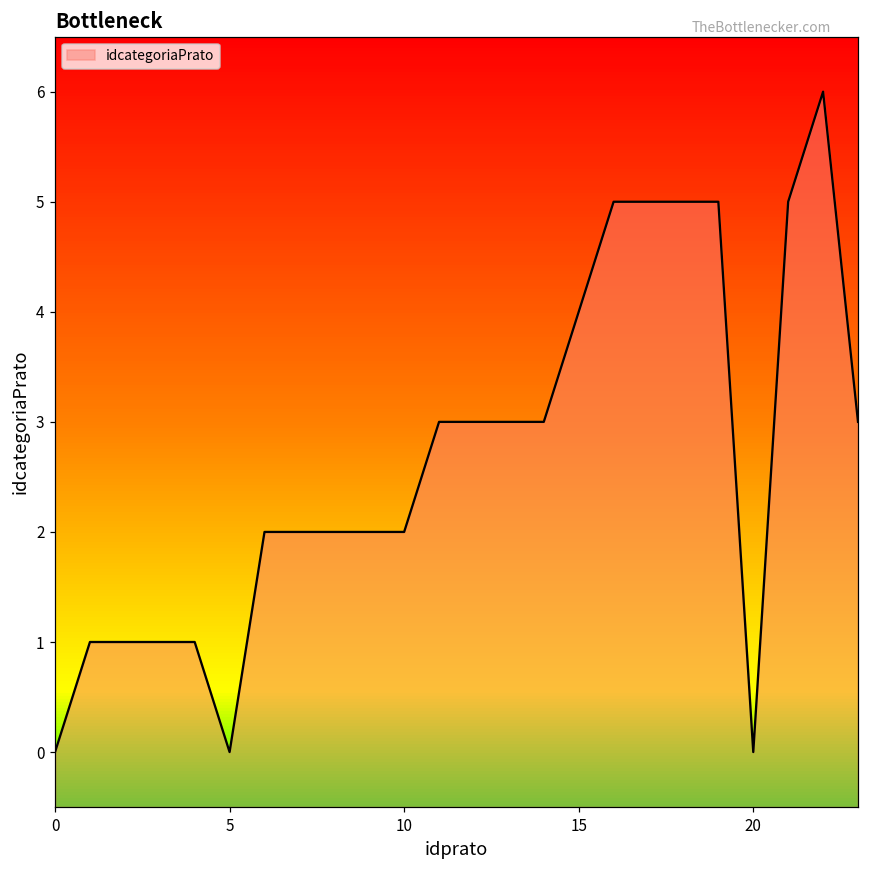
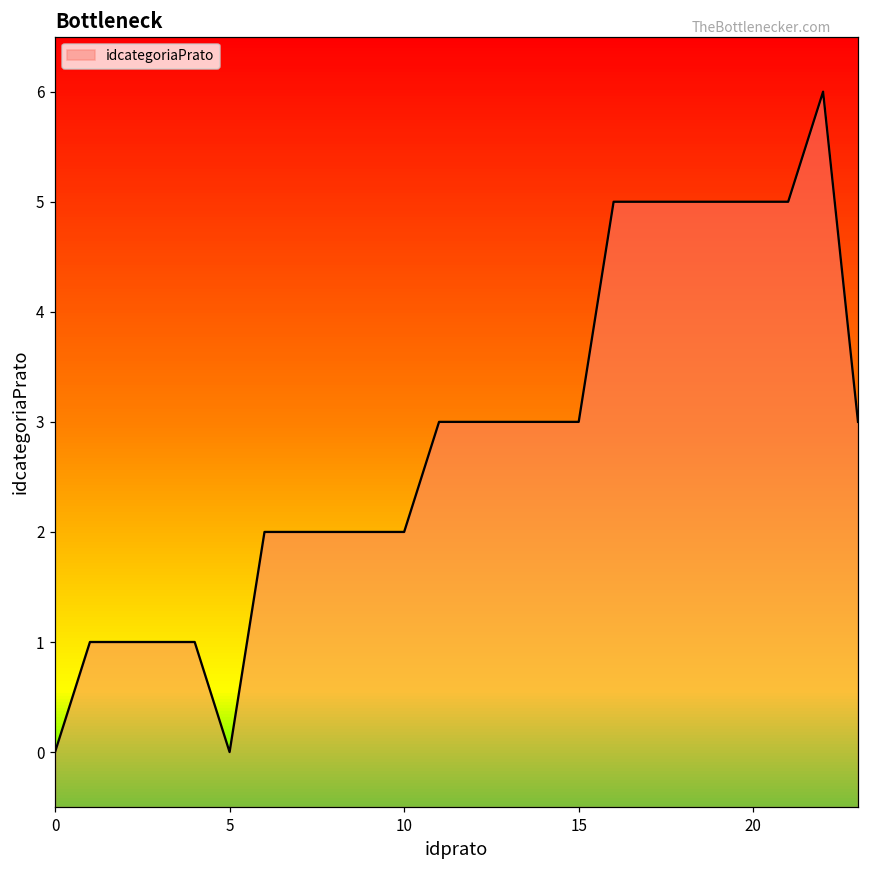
15: 4 -> 3
20: 0 -> 5
